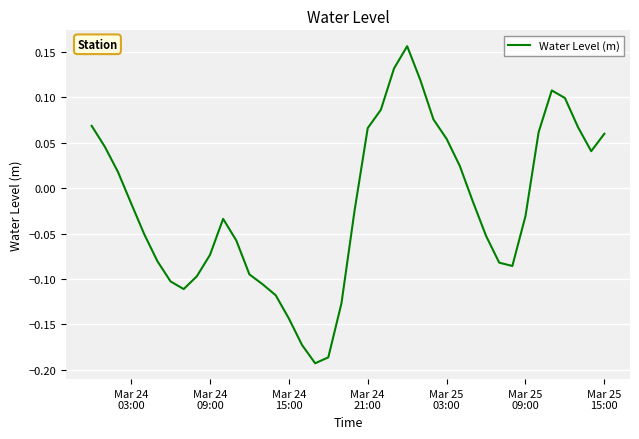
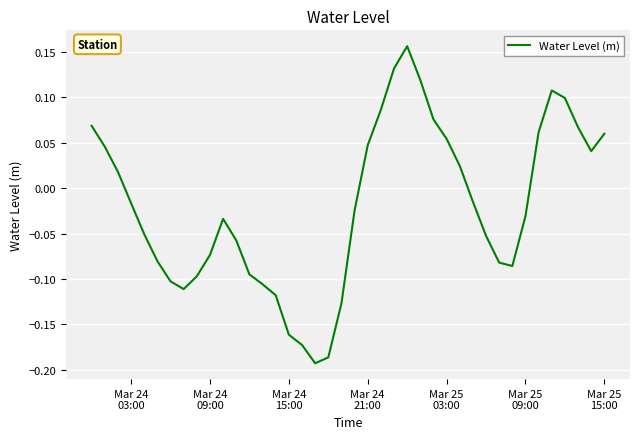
Mar 24 15:00: -0.14 -> -0.16
Mar 24 21:00: 0.07 -> 0.05
